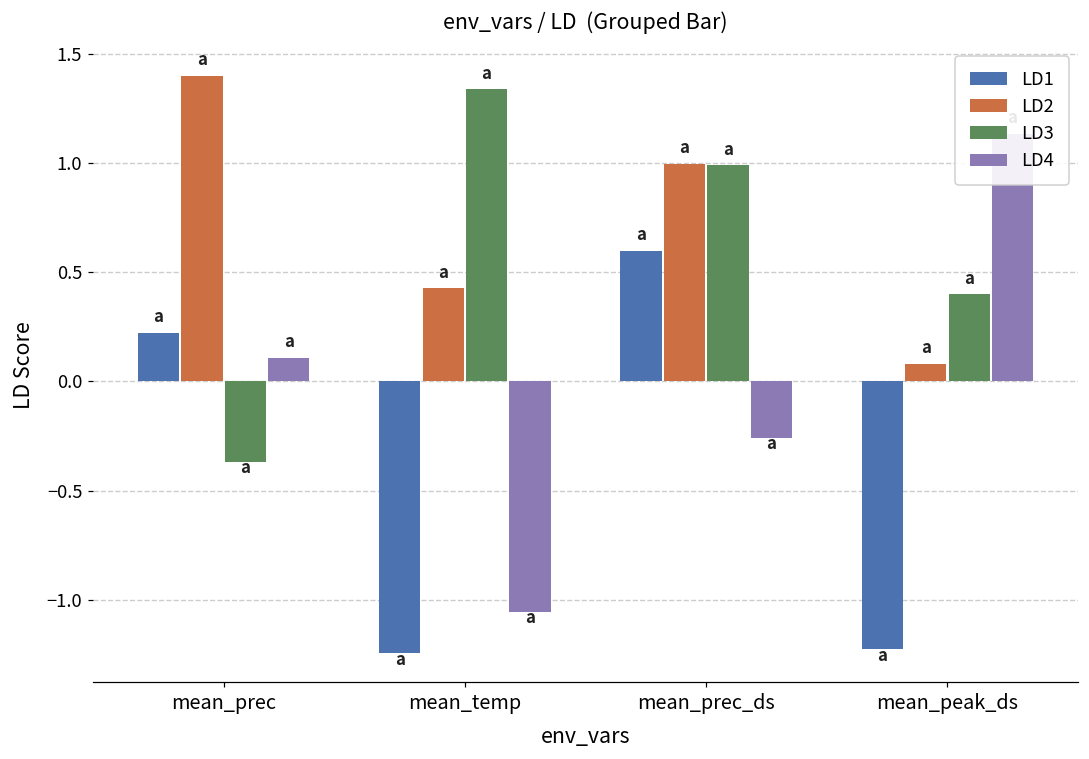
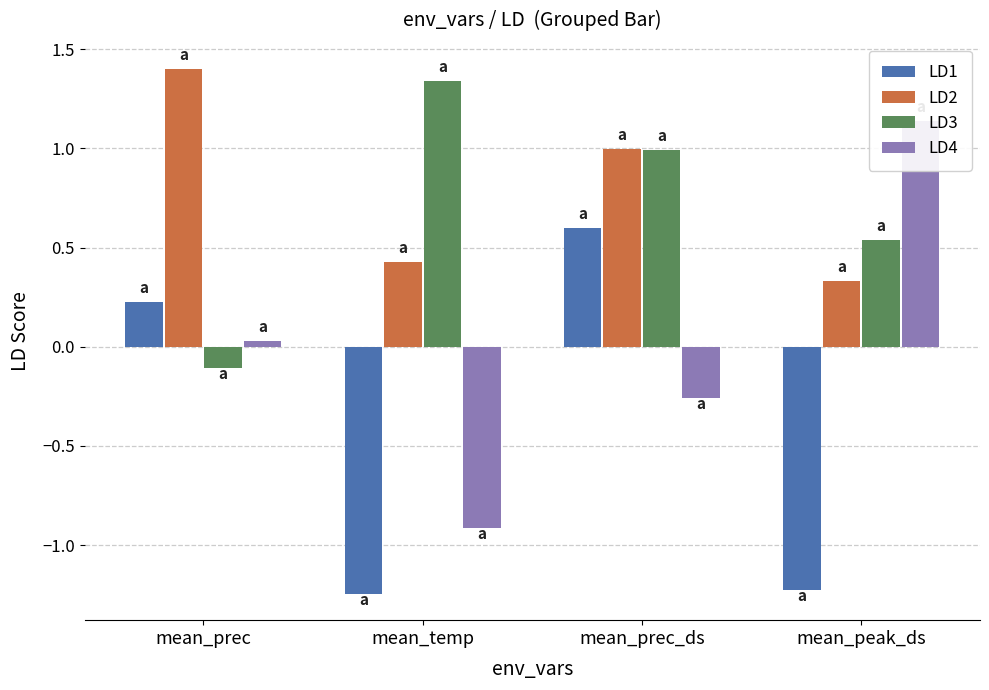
LD3, mean_prec: -0.37 -> -0.11
LD4, mean_prec: 0.11 -> 0.03
LD4, mean_temp: -1.05 -> -0.91
LD2, mean_peak_ds: 0.08 -> 0.33
LD3, mean_peak_ds: 0.40 -> 0.54
